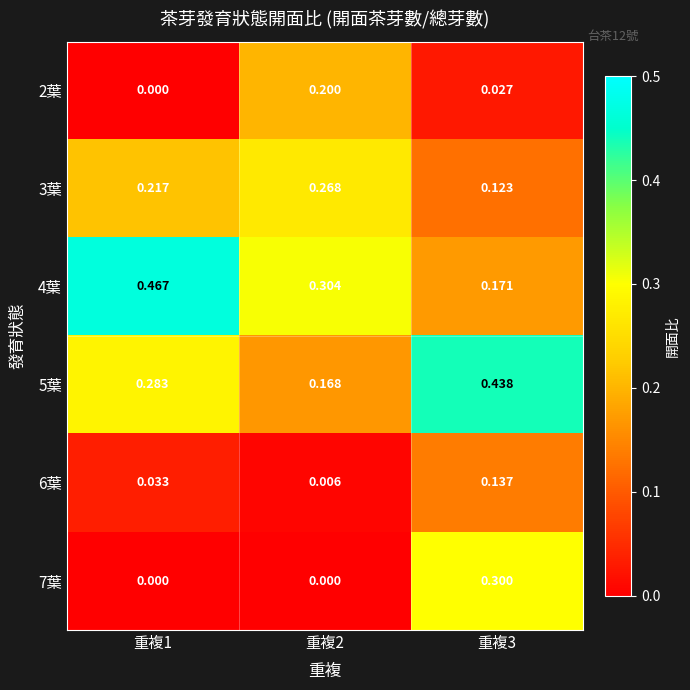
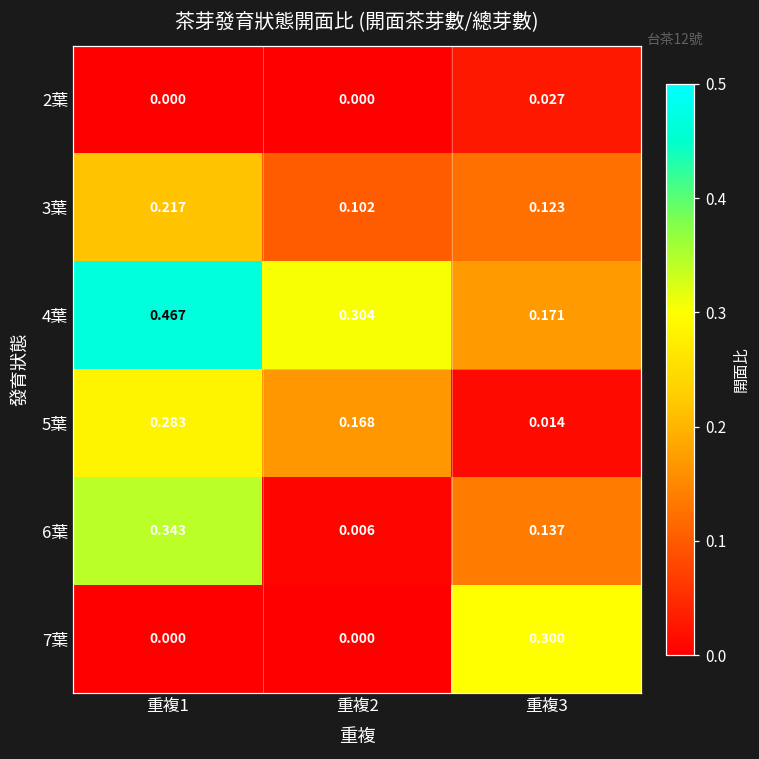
2葉, 重複2: 0.200 -> 0.000
3葉, 重複2: 0.268 -> 0.102
5葉, 重複3: 0.438 -> 0.014
6葉, 重複1: 0.033 -> 0.343
